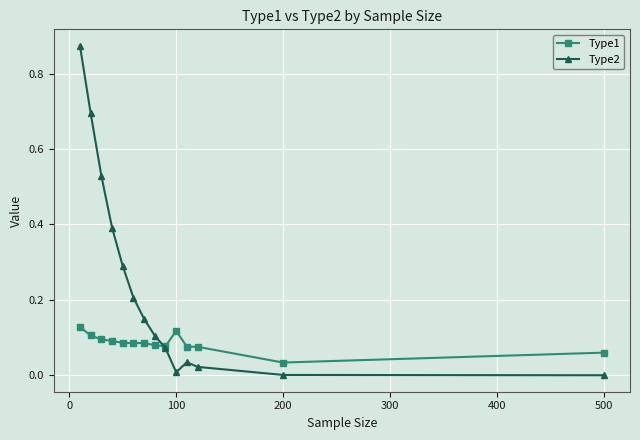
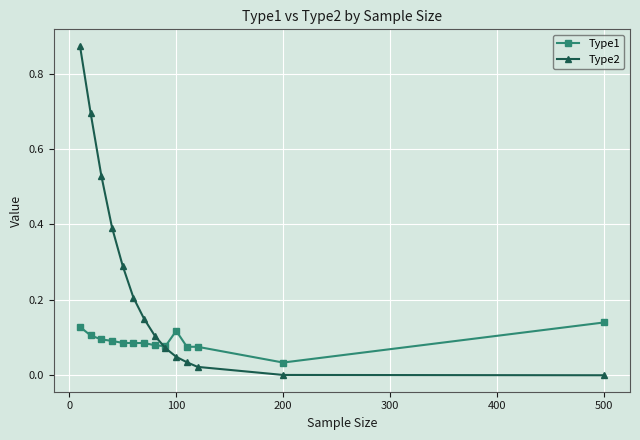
Type2, 100: 0.01 -> 0.05
Type1, 500: 0.06 -> 0.14
